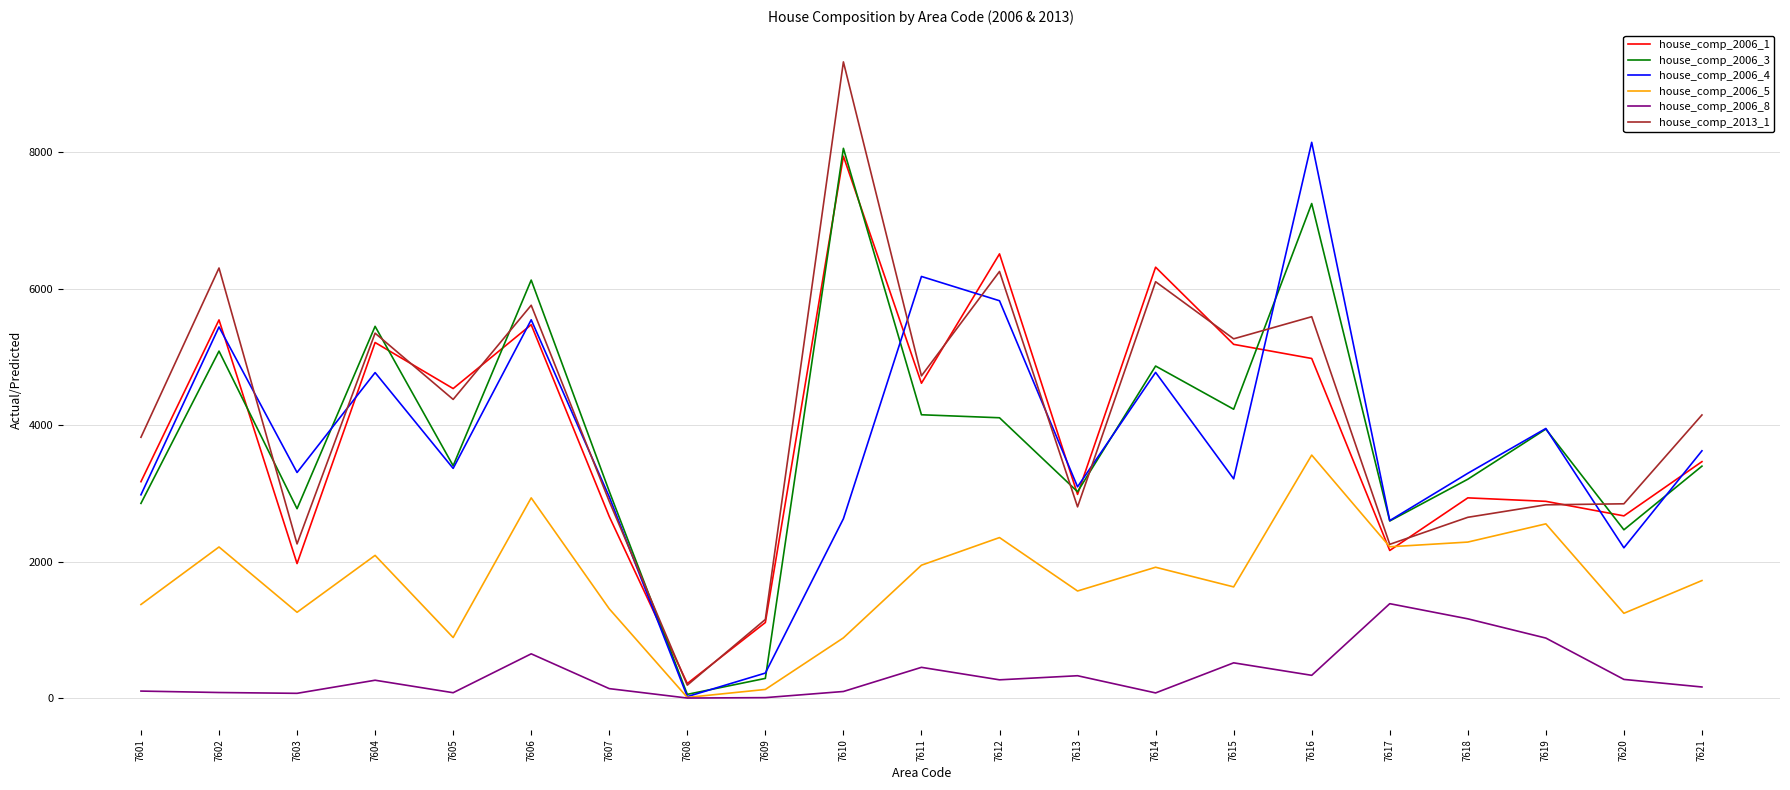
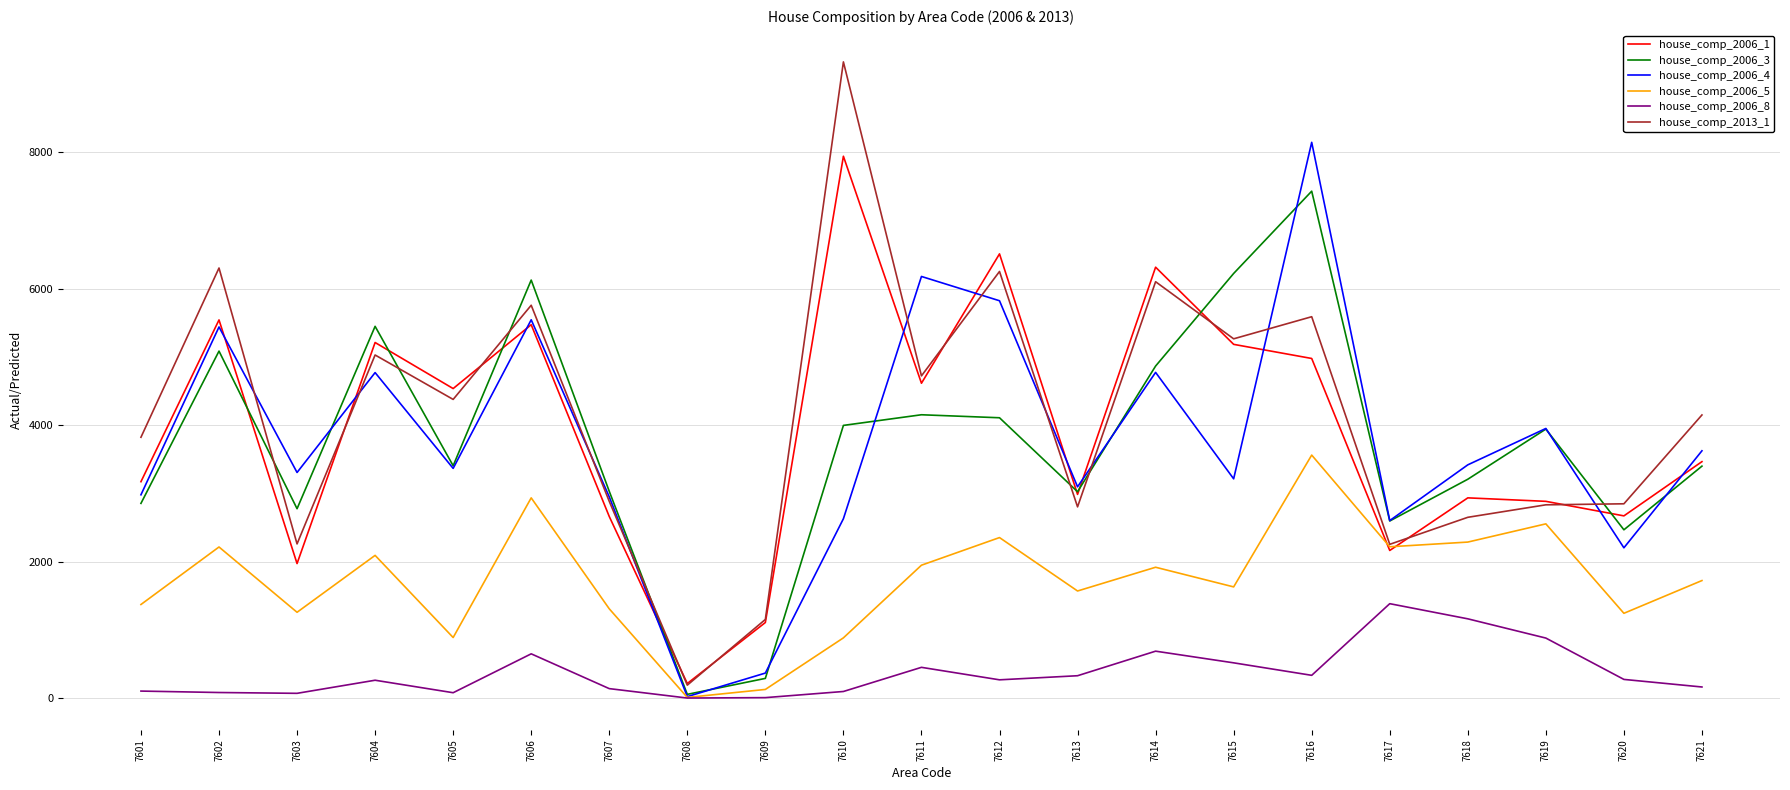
house_comp_2013_1, 7604: 5300 -> 5000
house_comp_2006_3, 7610: 8100 -> 4000
house_comp_2006_8, 7614: 100 -> 700
house_comp_2006_3, 7615: 4200 -> 6200
house_comp_2006_3, 7616: 7200 -> 7400
house_comp_2006_4, 7618: 3300 -> 3400
